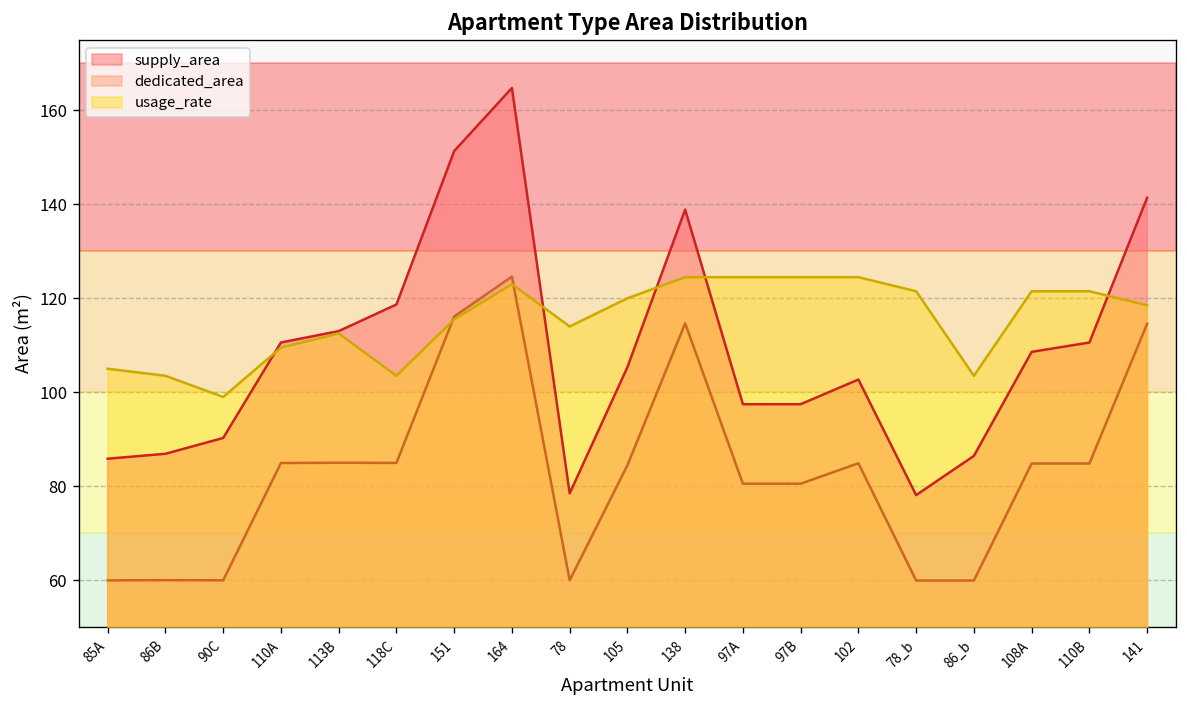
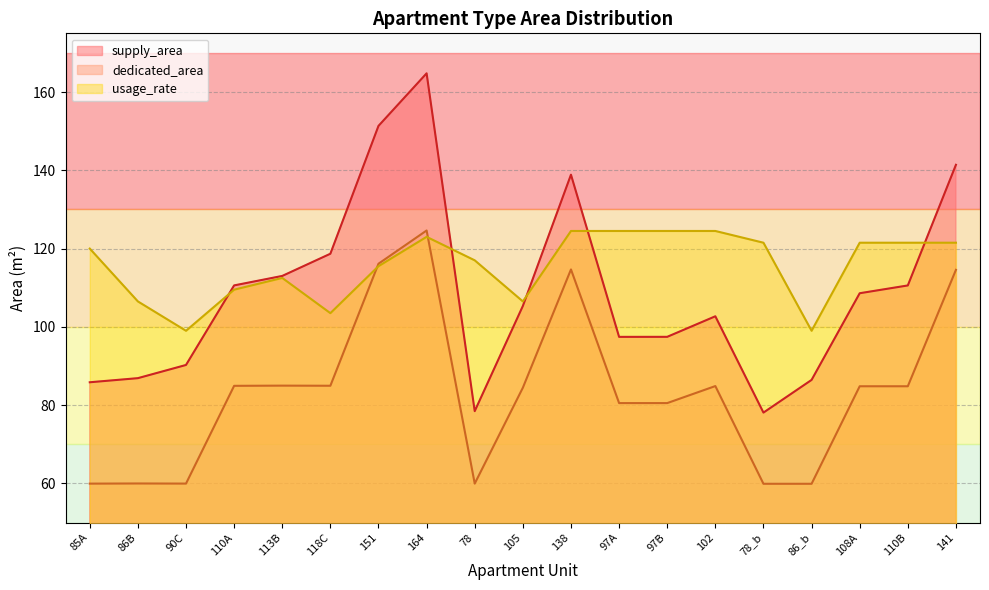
usage_rate, 85A: 105 -> 120
usage_rate, 86B: 104 -> 107
usage_rate, 78: 114 -> 117
usage_rate, 105: 120 -> 107
usage_rate, 86_b: 104 -> 99
usage_rate, 141: 119 -> 122
